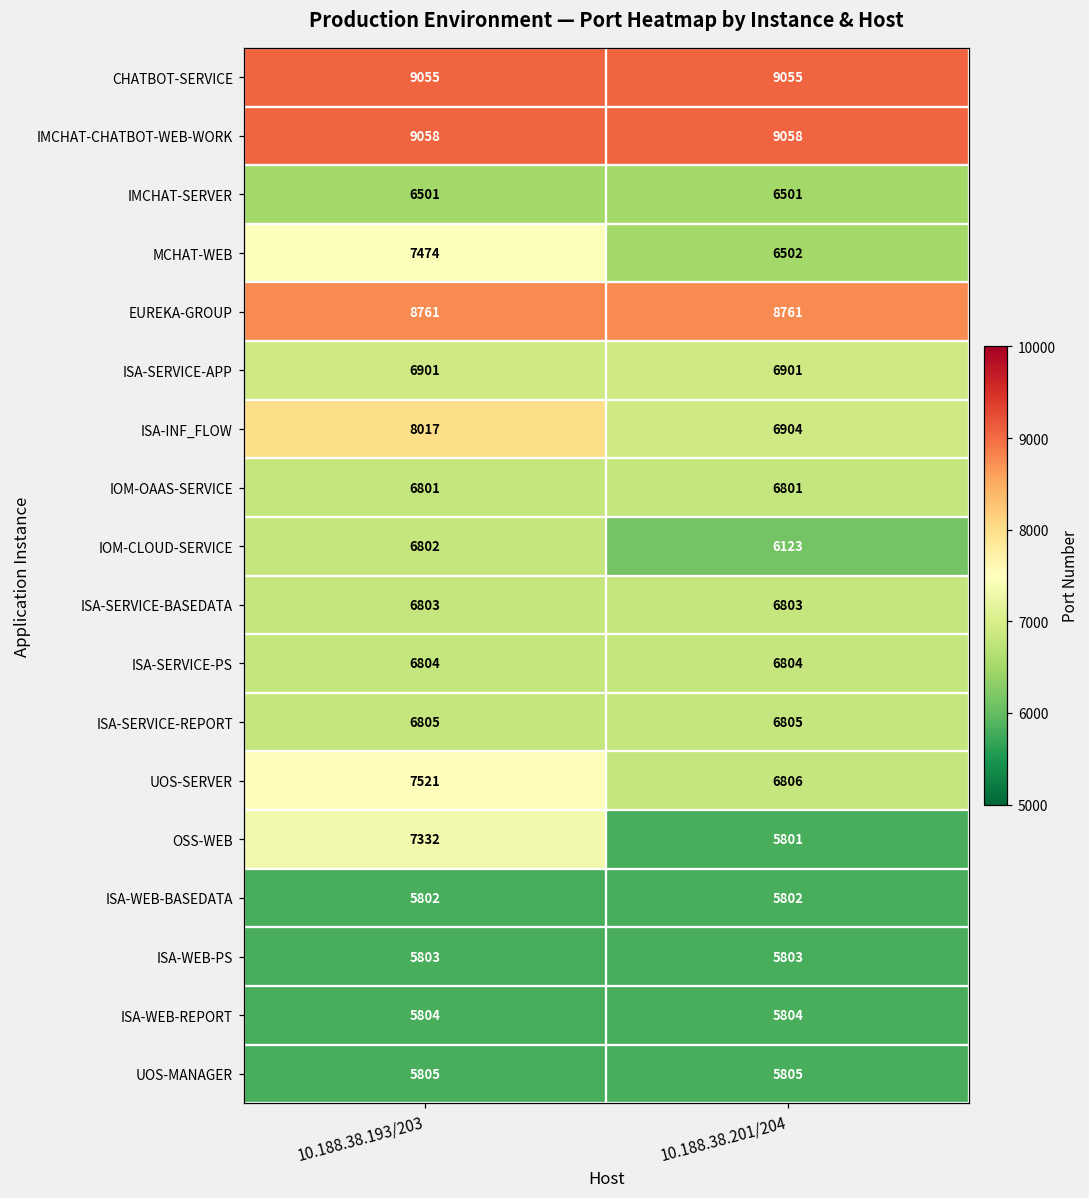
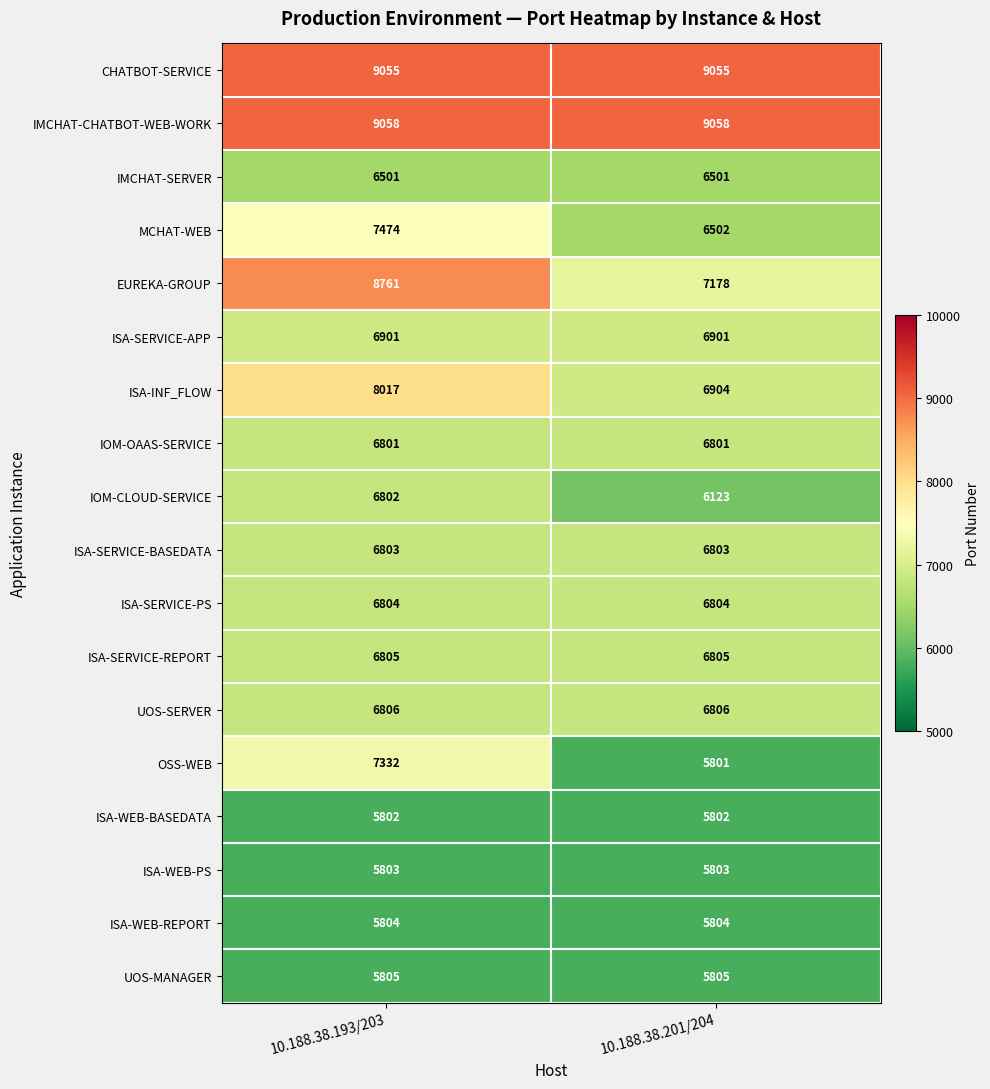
EUREKA-GROUP, 10.188.38.201/204: 8761 -> 7178
UOS-SERVER, 10.188.38.193/203: 7521 -> 6806
